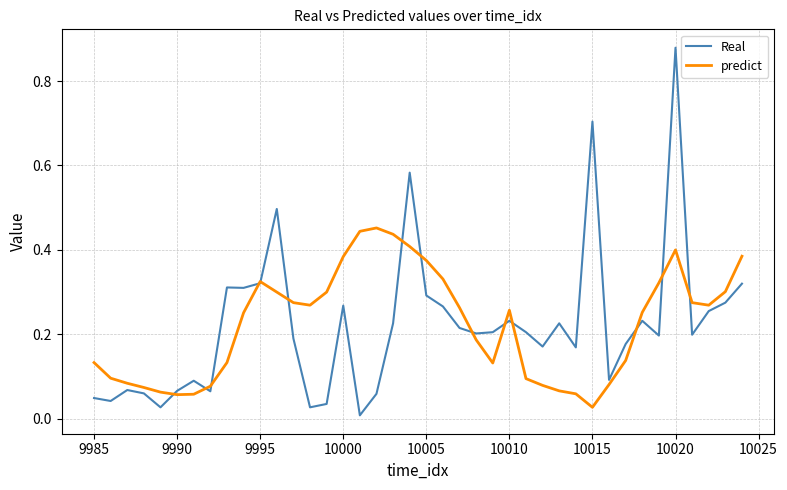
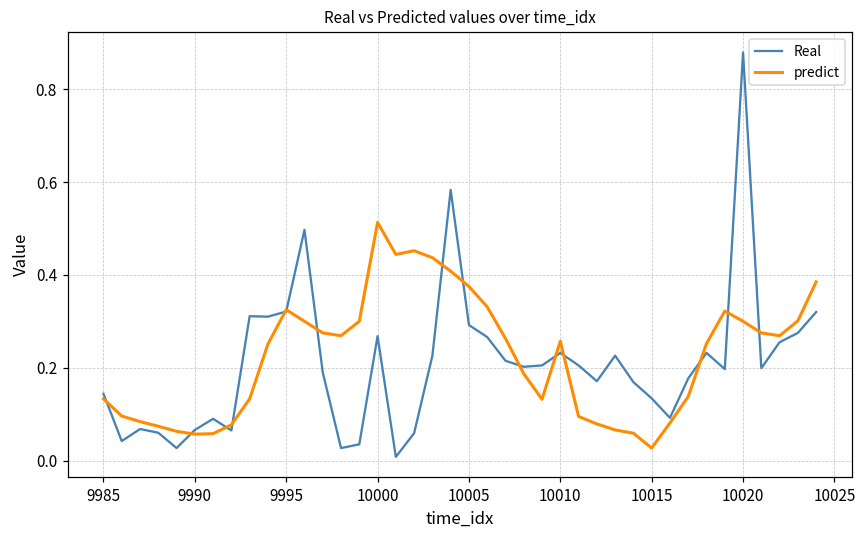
Real, 9985: 0.05 -> 0.14
predict, 10000: 0.38 -> 0.51
Real, 10015: 0.70 -> 0.13
predict, 10020: 0.4 -> 0.3
